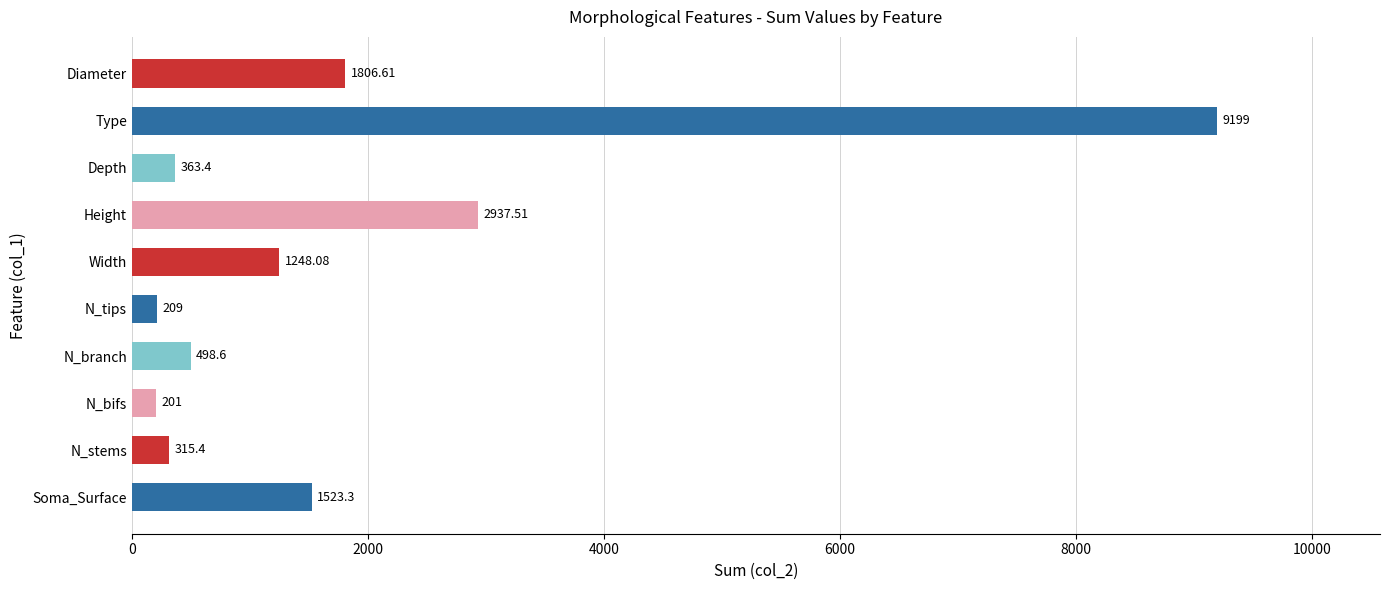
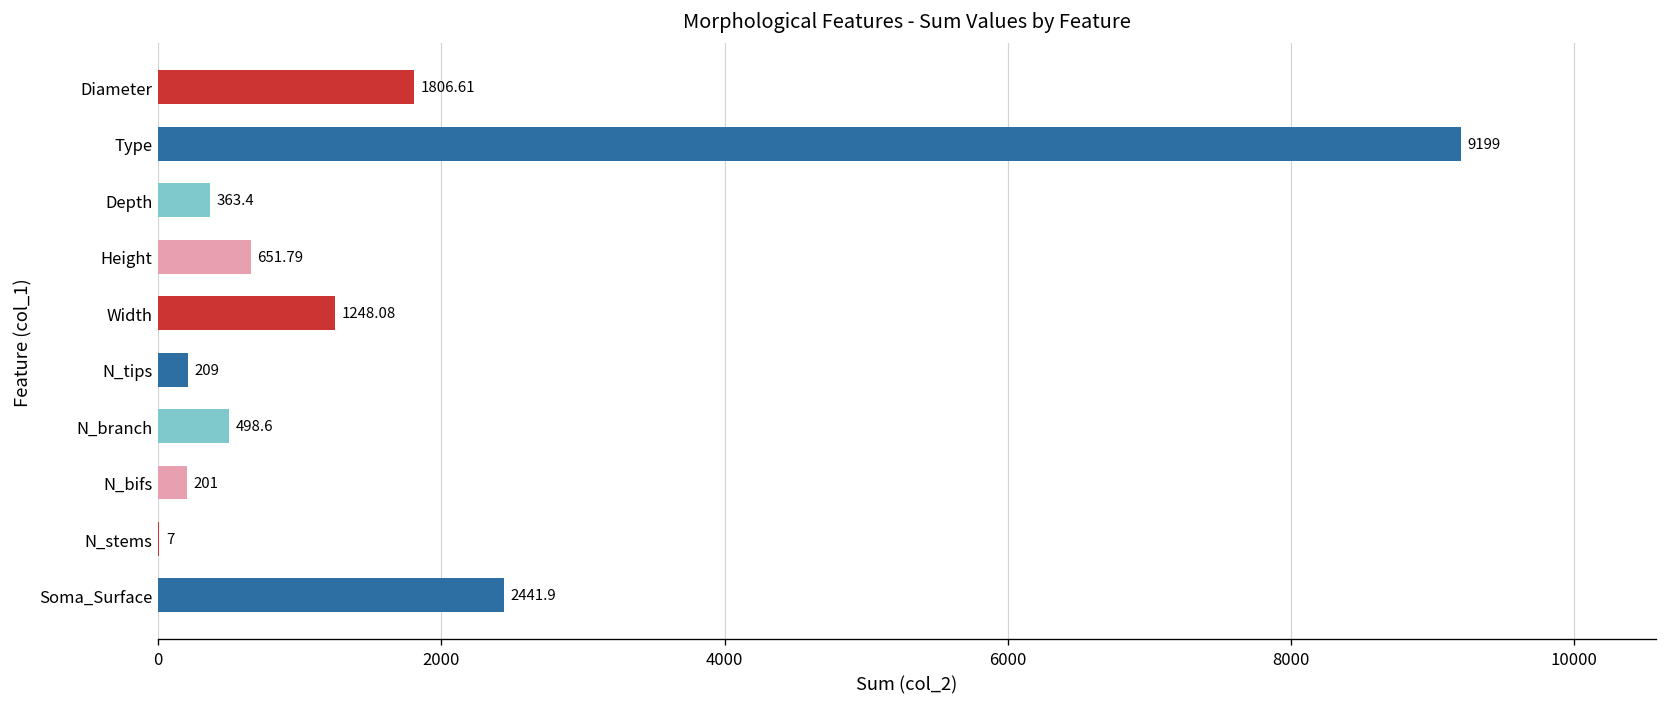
Height: 2937.51 -> 651.79
N_stems: 315.4 -> 7
Soma_Surface: 1523.3 -> 2441.9
